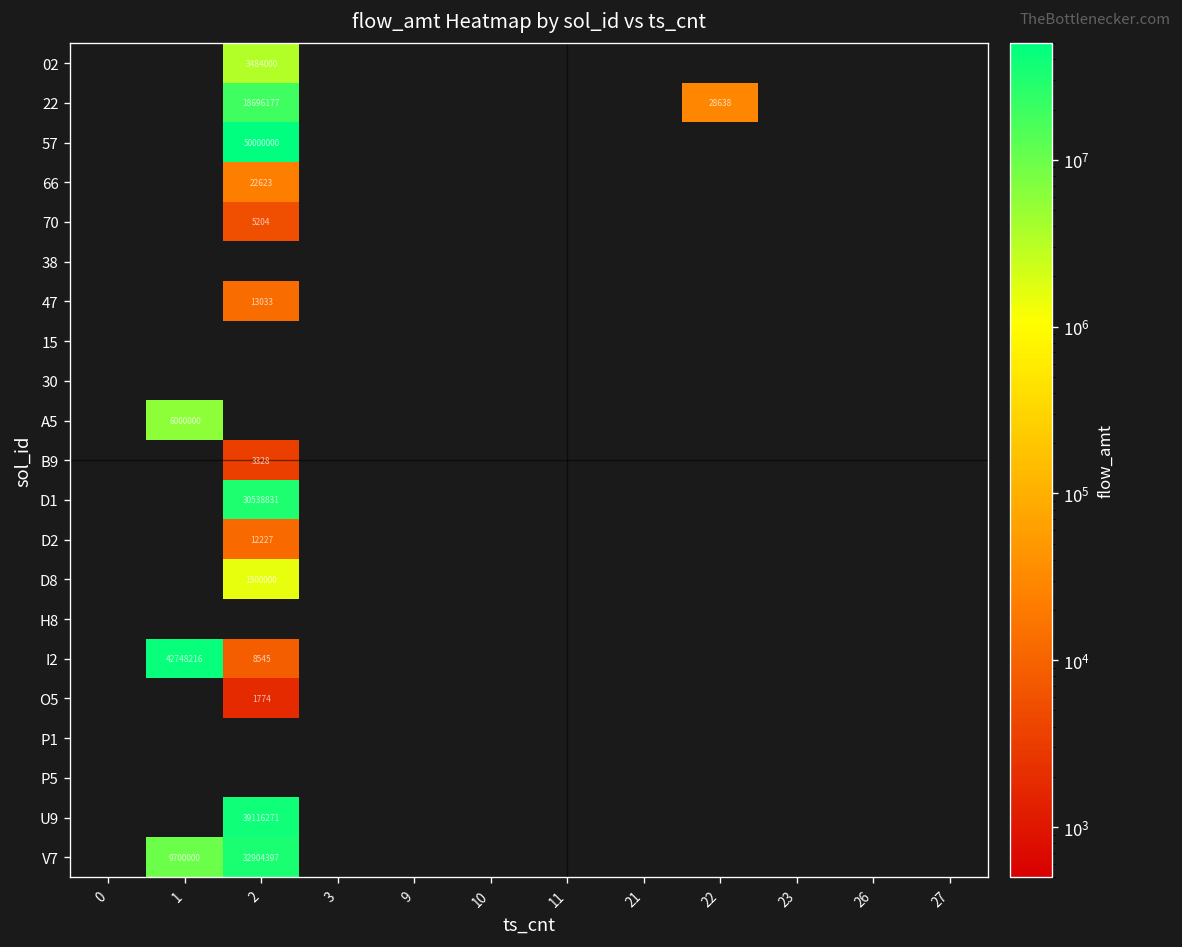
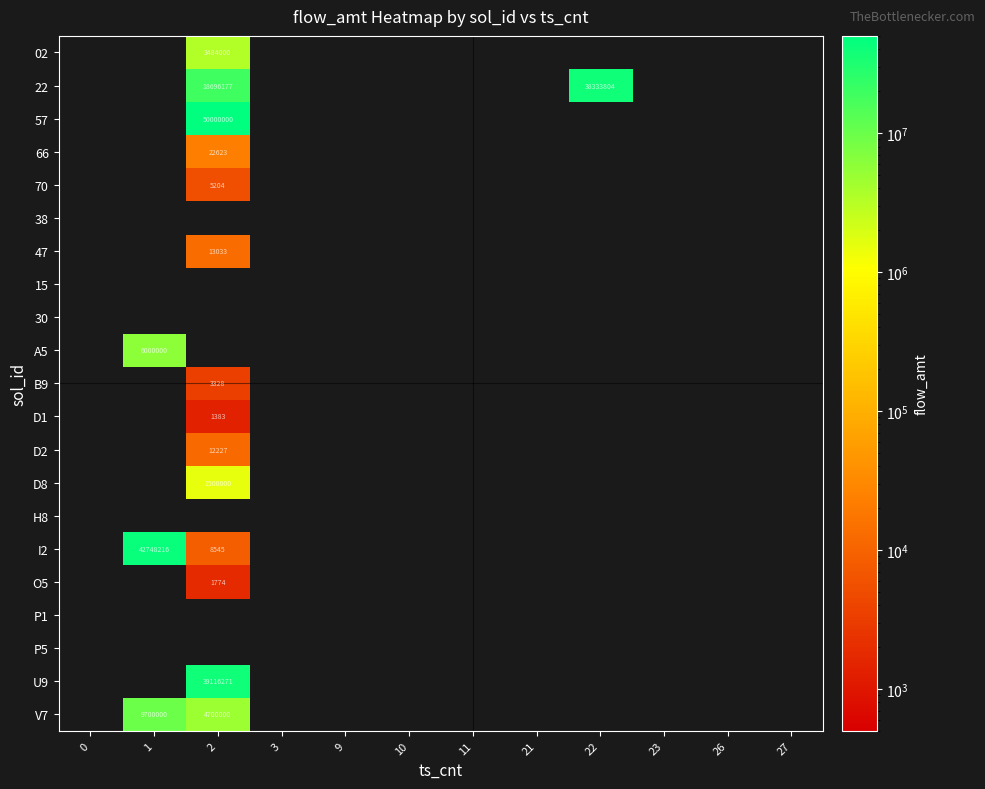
22, 22: 28638 -> 38333804
D1, 2: 30538831 -> 1383
V7, 2: 32904397 -> 4700000
